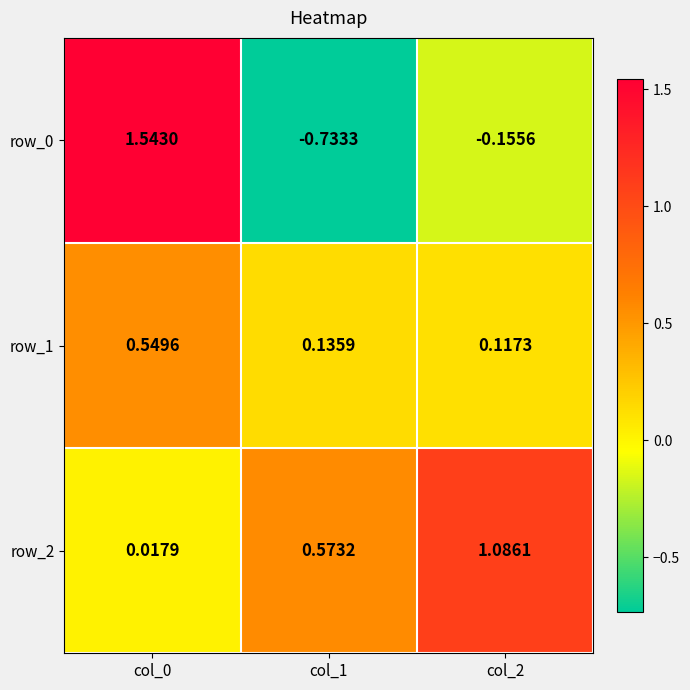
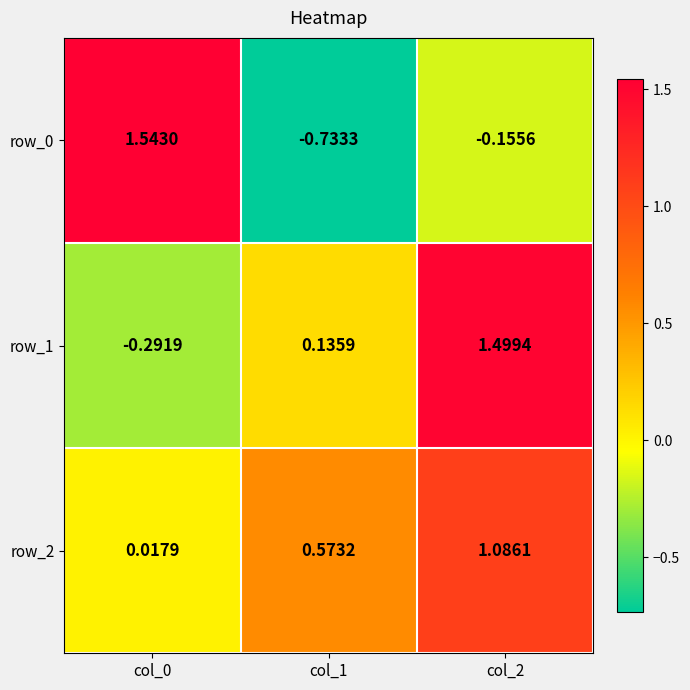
row_1, col_0: 0.5496 -> -0.2919
row_1, col_2: 0.1173 -> 1.4994
